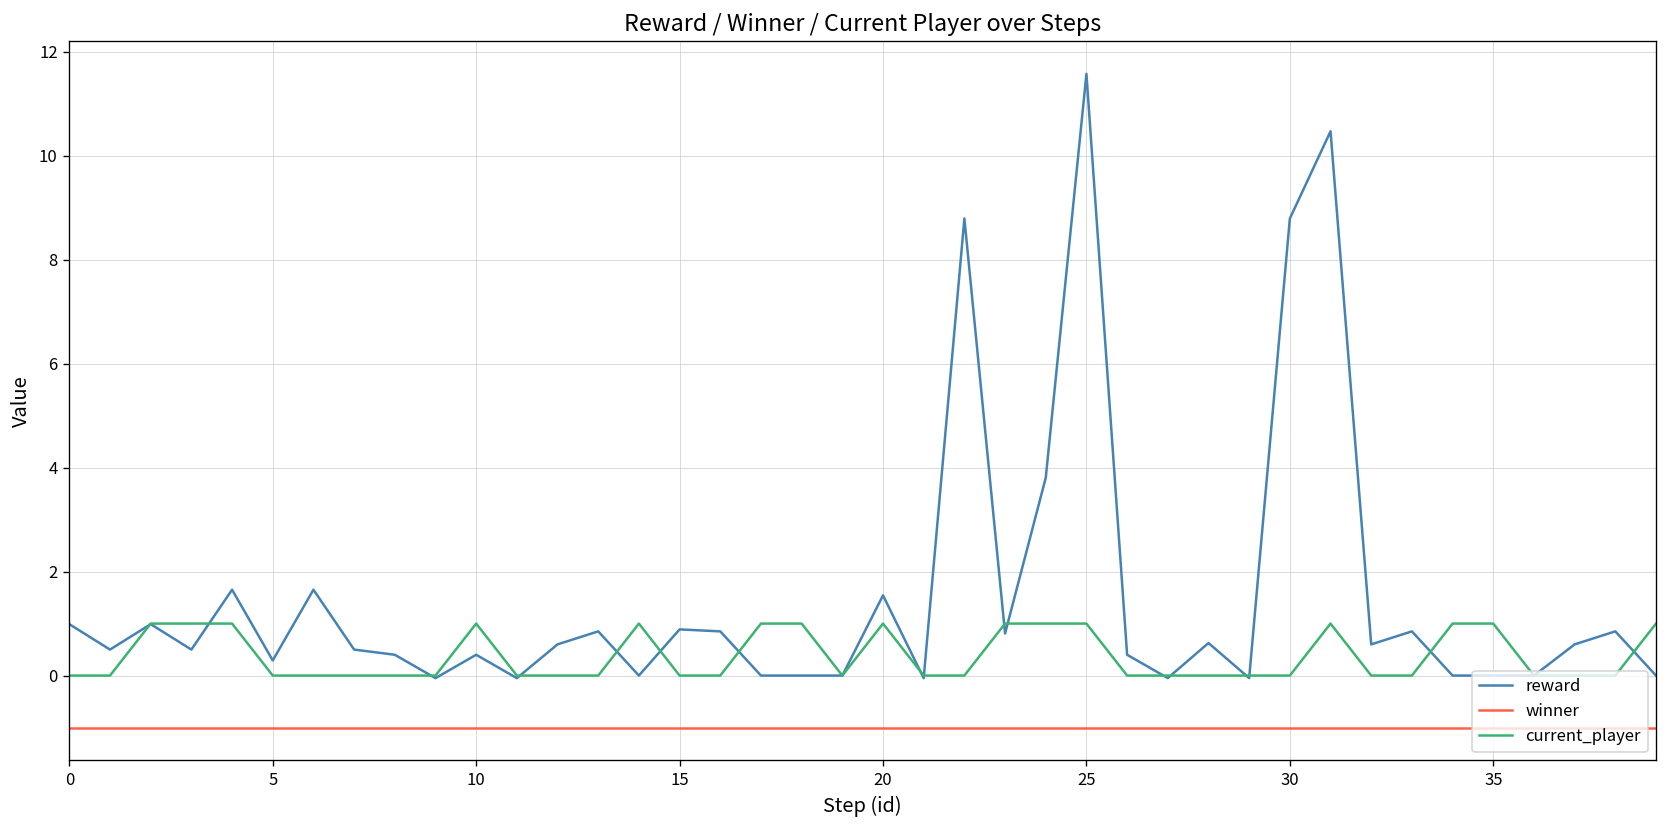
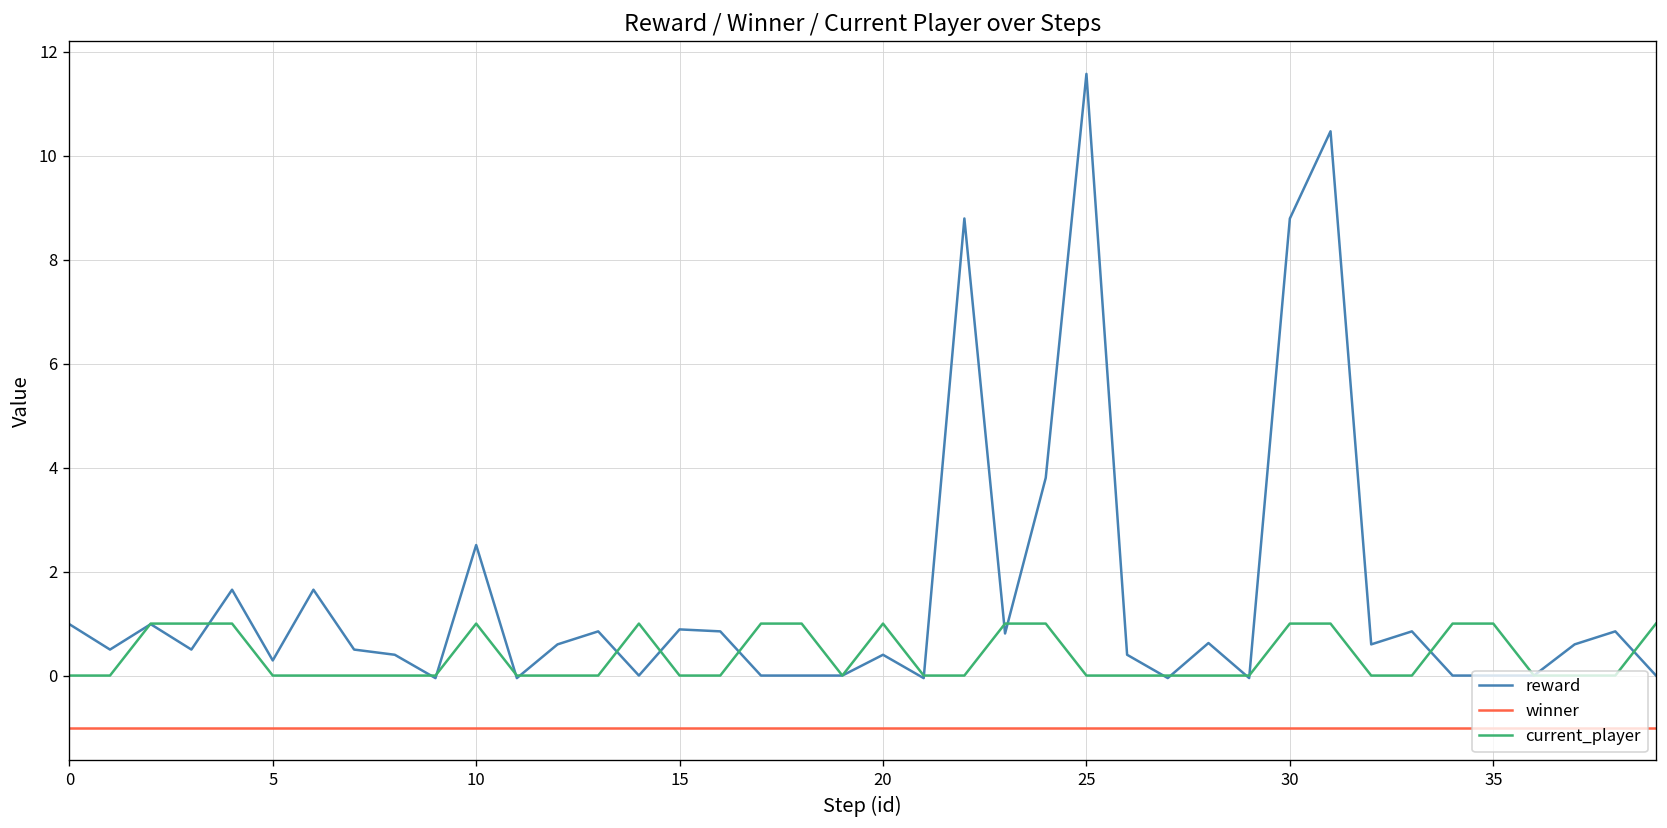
reward, 10: 0.4 -> 2.5
reward, 20: 1.5 -> 0.4
current_player, 25: 1 -> 0
current_player, 30: 0 -> 1
